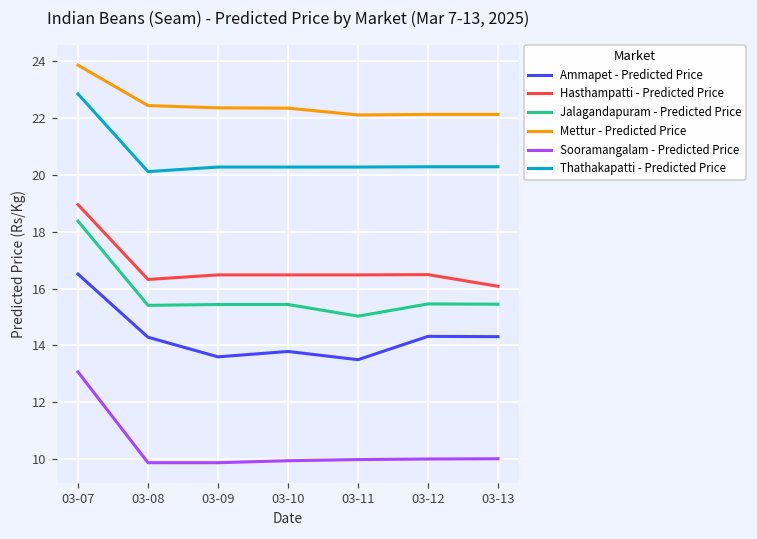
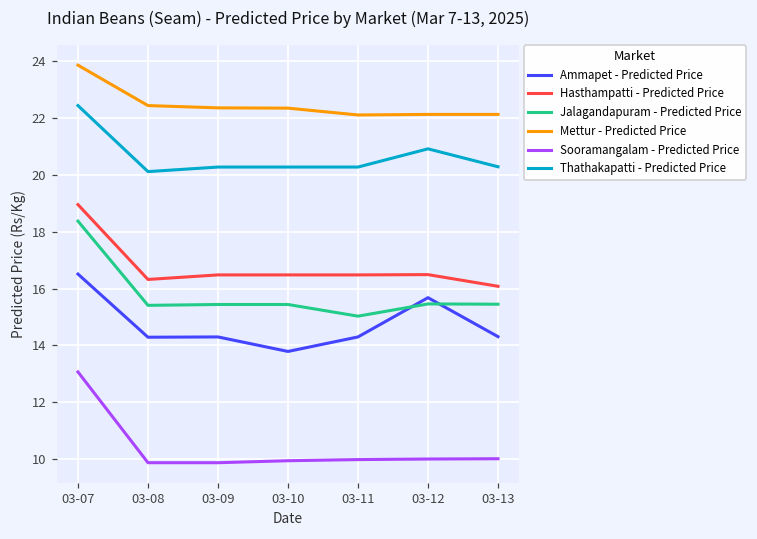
Thathakapatti - Predicted Price, 03-07: 22.8 -> 22.4
Ammapet - Predicted Price, 03-09: 13.6 -> 14.3
Ammapet - Predicted Price, 03-11: 13.5 -> 14.3
Ammapet - Predicted Price, 03-12: 14.3 -> 15.7
Thathakapatti - Predicted Price, 03-12: 20.3 -> 20.9
